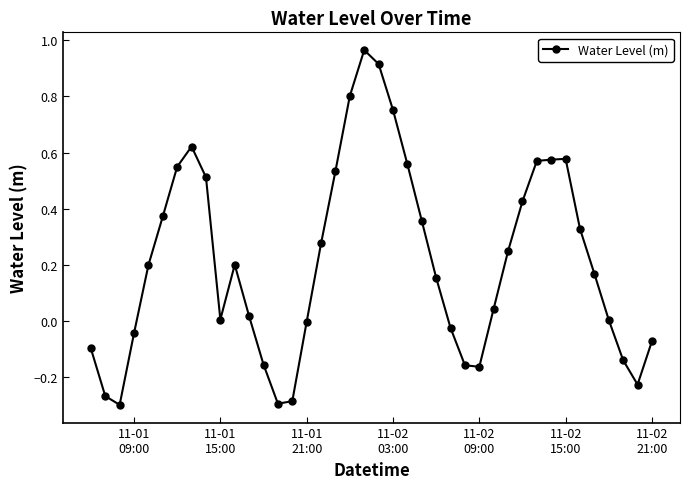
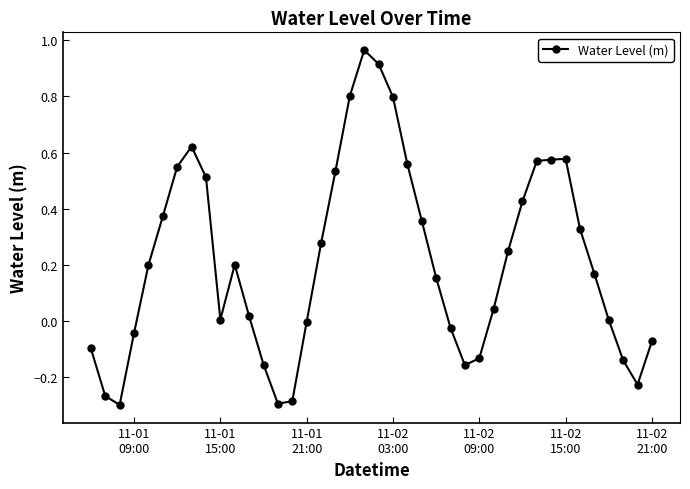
11-02 03:00: 0.75 -> 0.80
11-02 09:00: -0.16 -> -0.13
